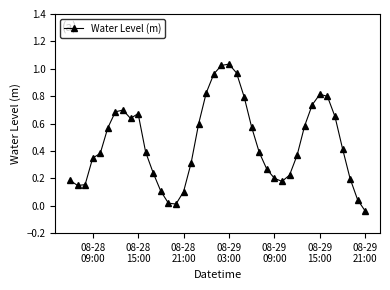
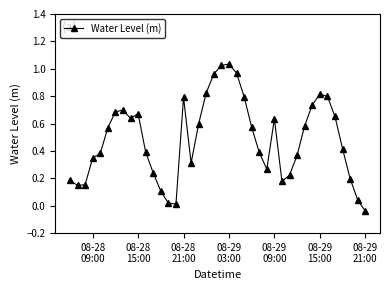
08-28 21:00: 0.10 -> 0.79
08-29 09:00: 0.20 -> 0.63
